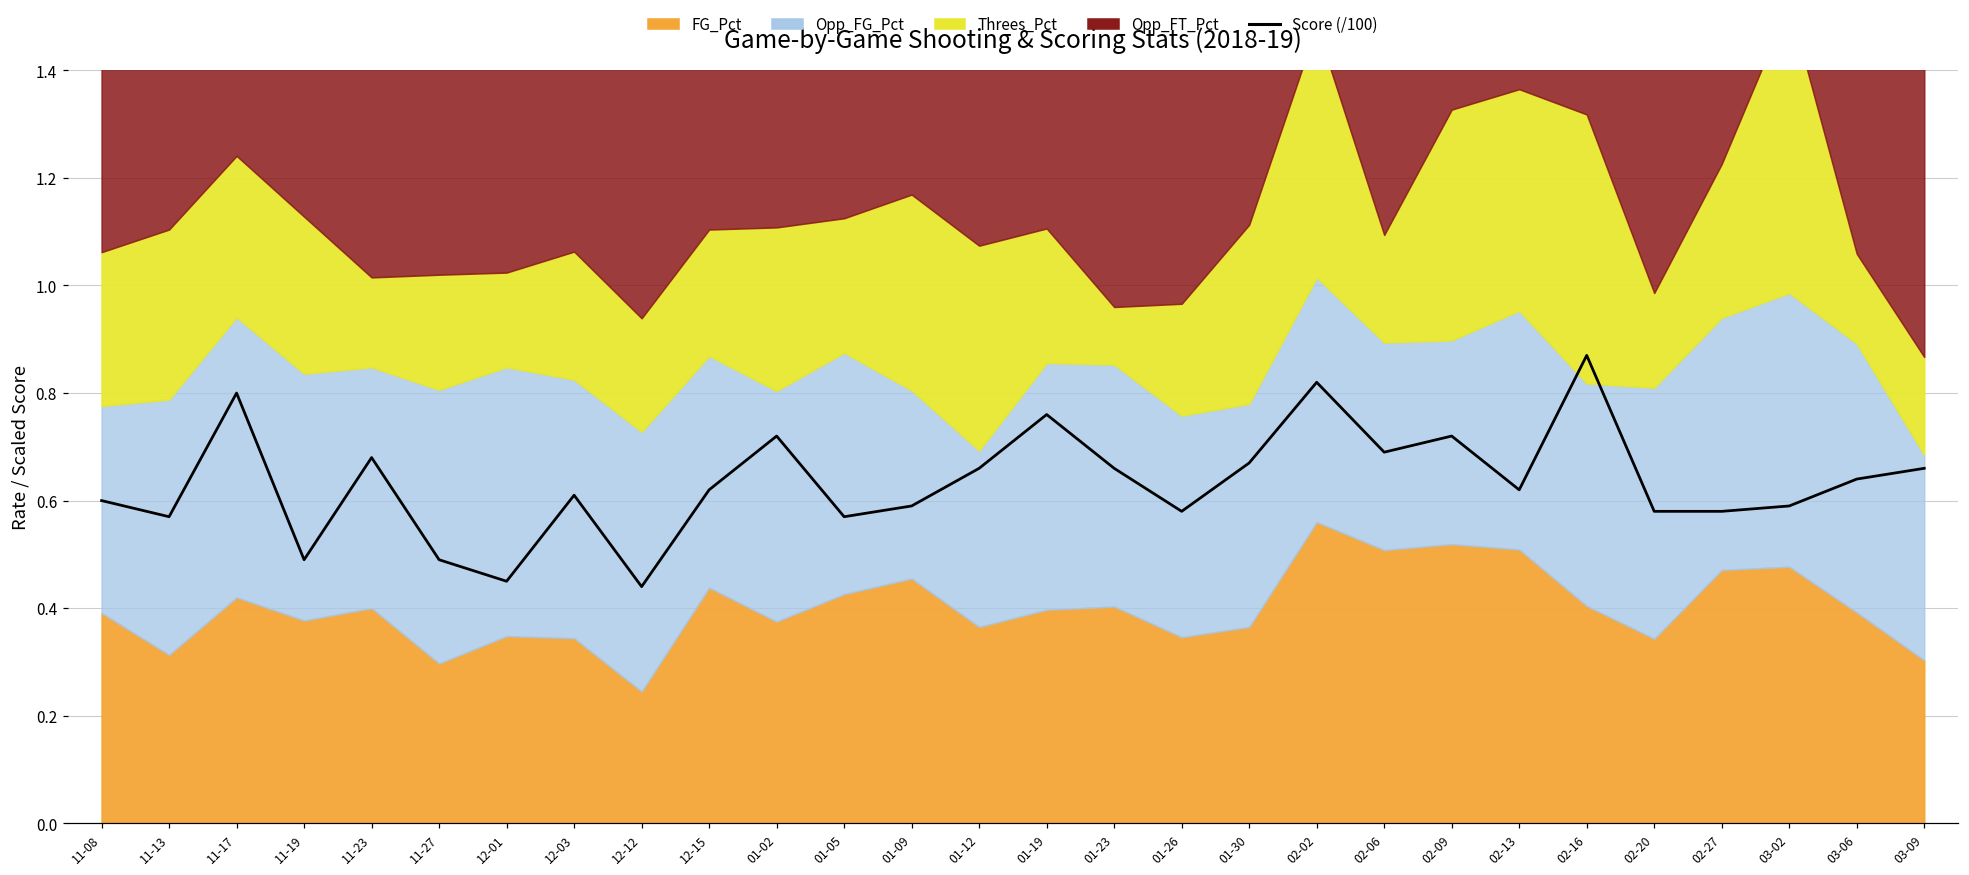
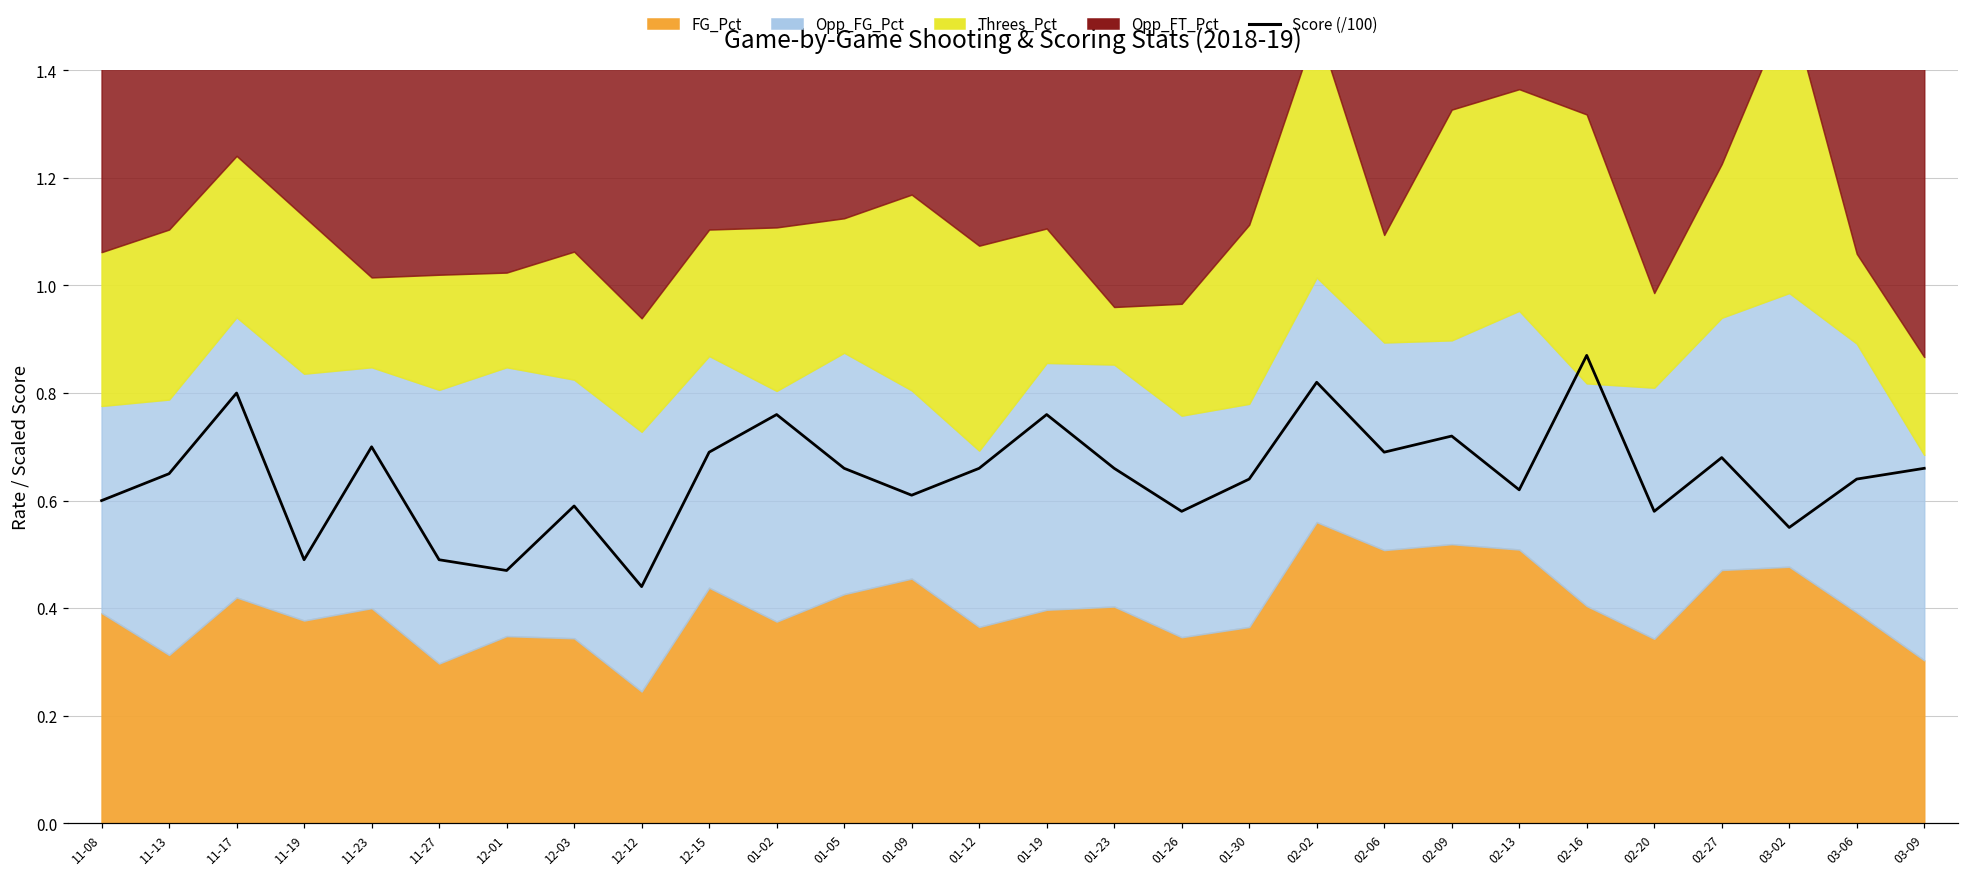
Score (/100), 11-13: 0.57 -> 0.65
Score (/100), 11-23: 0.68 -> 0.70
Score (/100), 12-01: 0.45 -> 0.47
Score (/100), 12-03: 0.61 -> 0.59
Score (/100), 12-15: 0.62 -> 0.69
Score (/100), 01-02: 0.72 -> 0.76
Score (/100), 01-05: 0.57 -> 0.66
Score (/100), 01-09: 0.59 -> 0.61
Score (/100), 01-30: 0.67 -> 0.64
Score (/100), 02-27: 0.58 -> 0.68
Score (/100), 03-02: 0.59 -> 0.55
